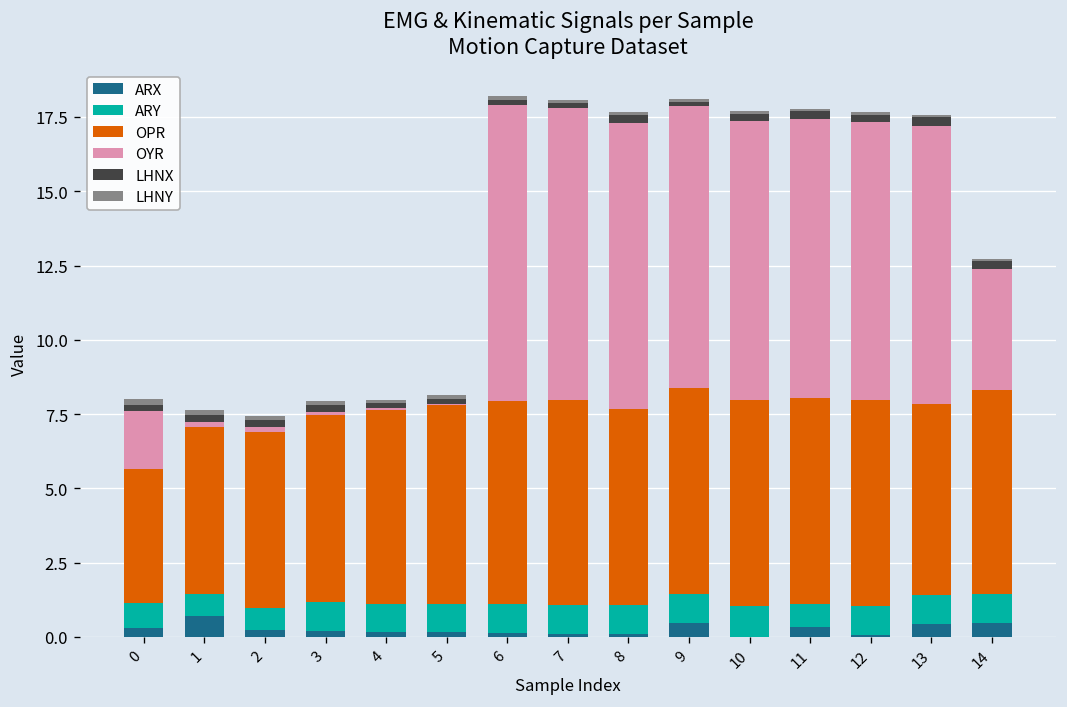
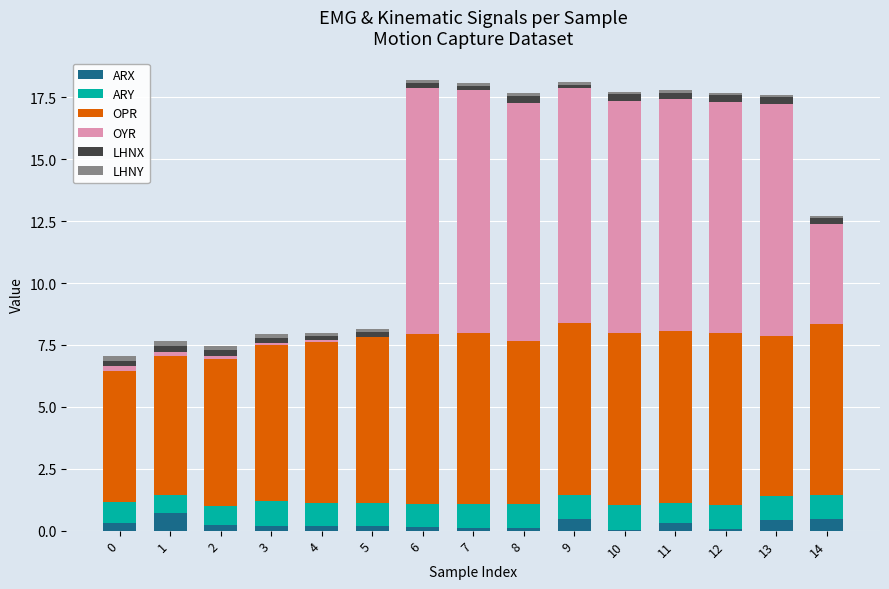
OPR, 0: 4.5 -> 5.3
OYR, 0: 1.9 -> 0.2
